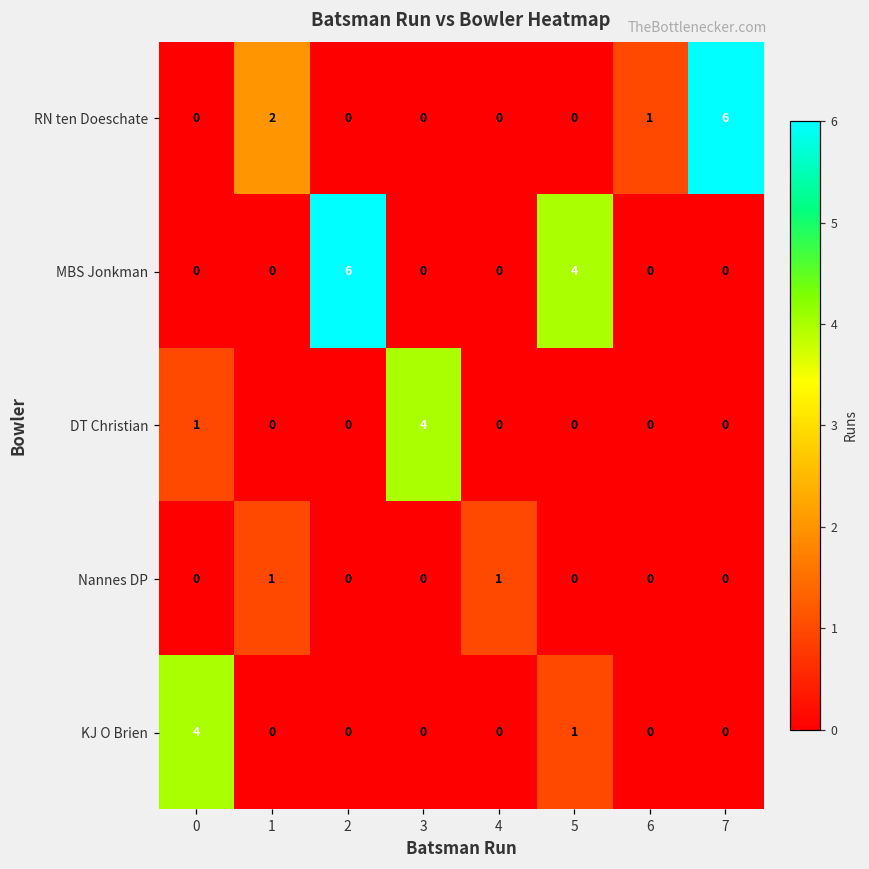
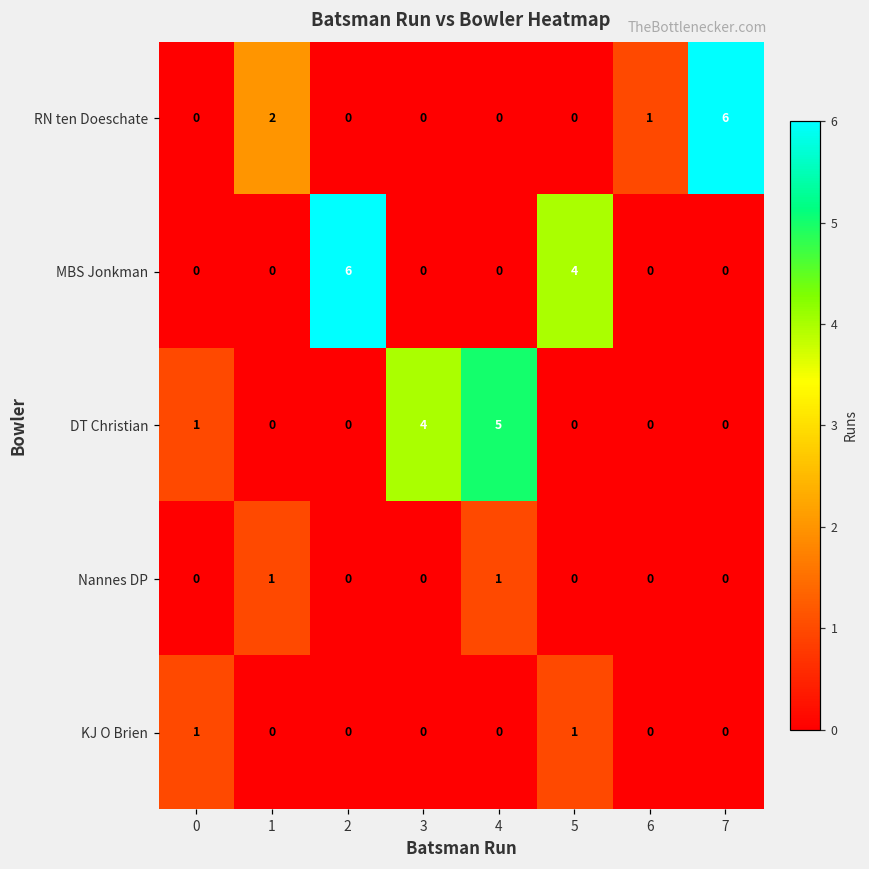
DT Christian, 4: 0 -> 5
KJ O Brien, 0: 4 -> 1
